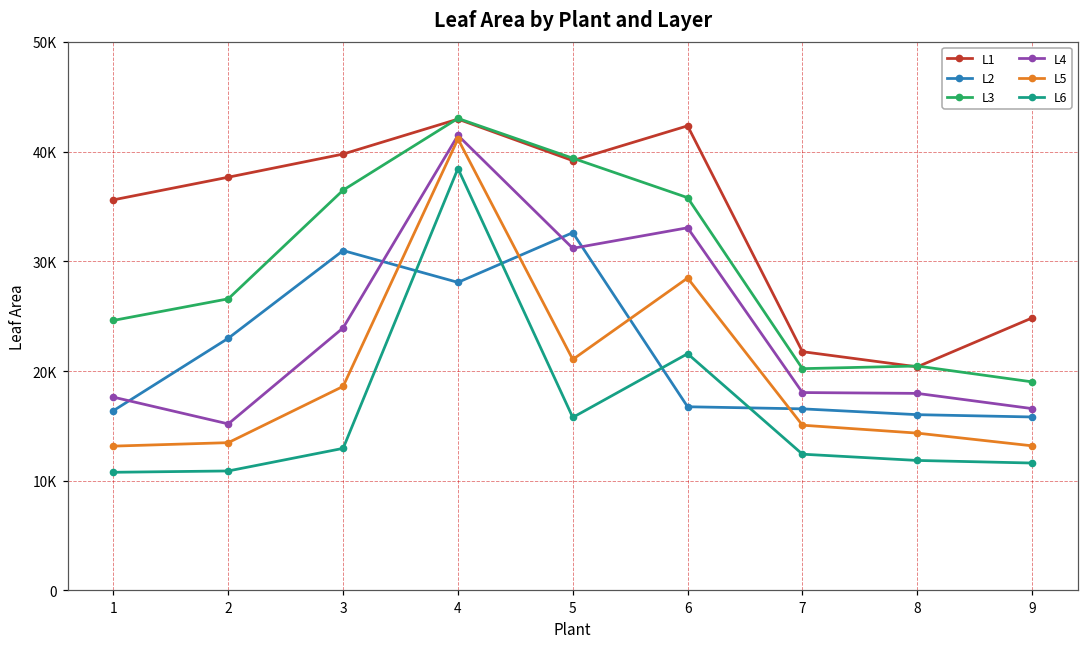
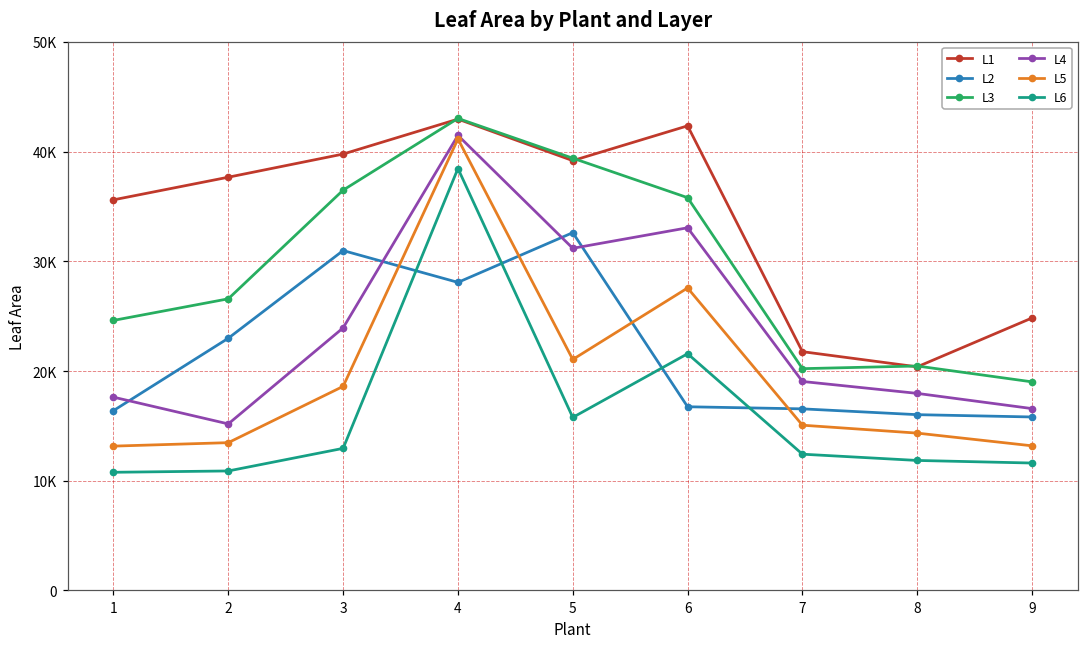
L5, 6: 28500 -> 27600
L4, 7: 18000 -> 19000
